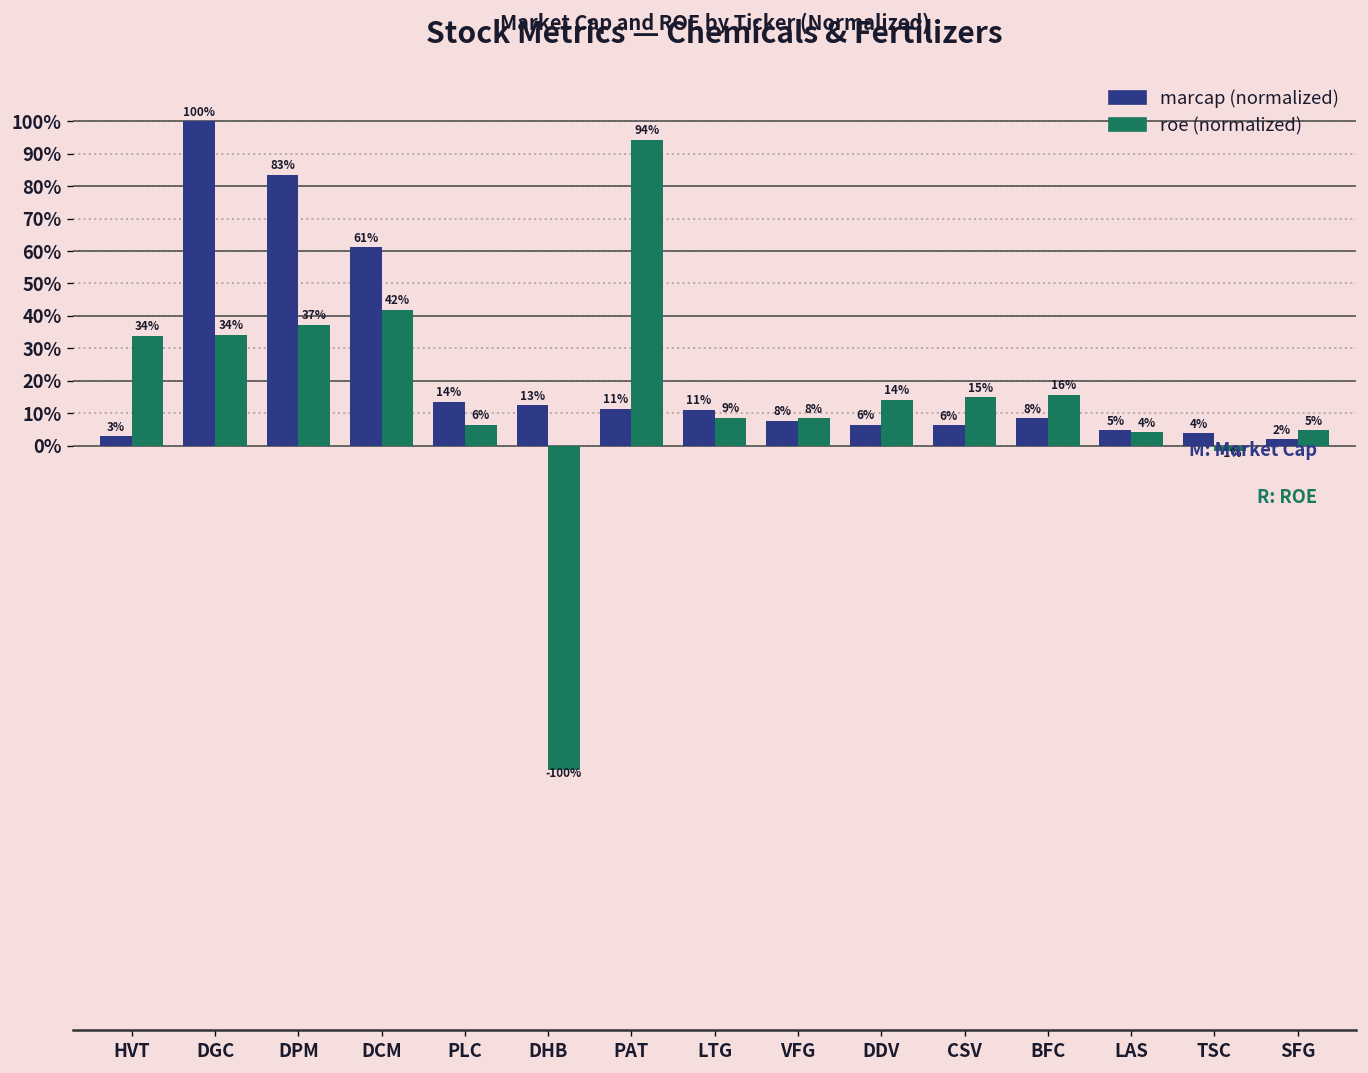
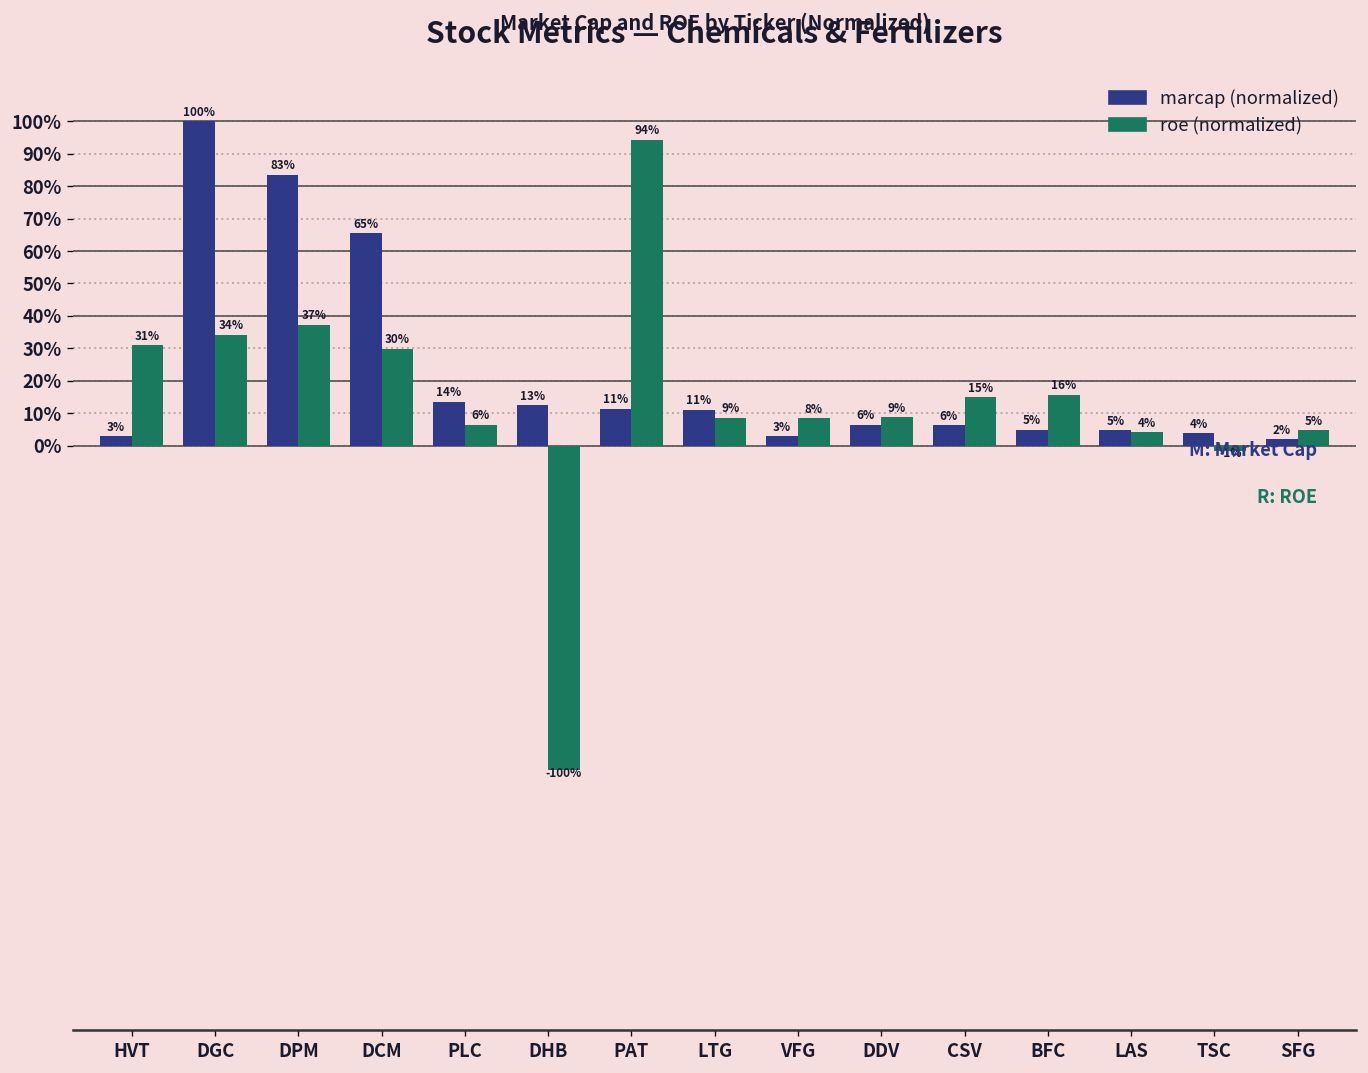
roe (normalized), HVT: 34% -> 31%
marcap (normalized), DCM: 61% -> 65%
roe (normalized), DCM: 42% -> 30%
marcap (normalized), VFG: 8% -> 3%
roe (normalized), DDV: 14% -> 9%
marcap (normalized), BFC: 8% -> 5%
